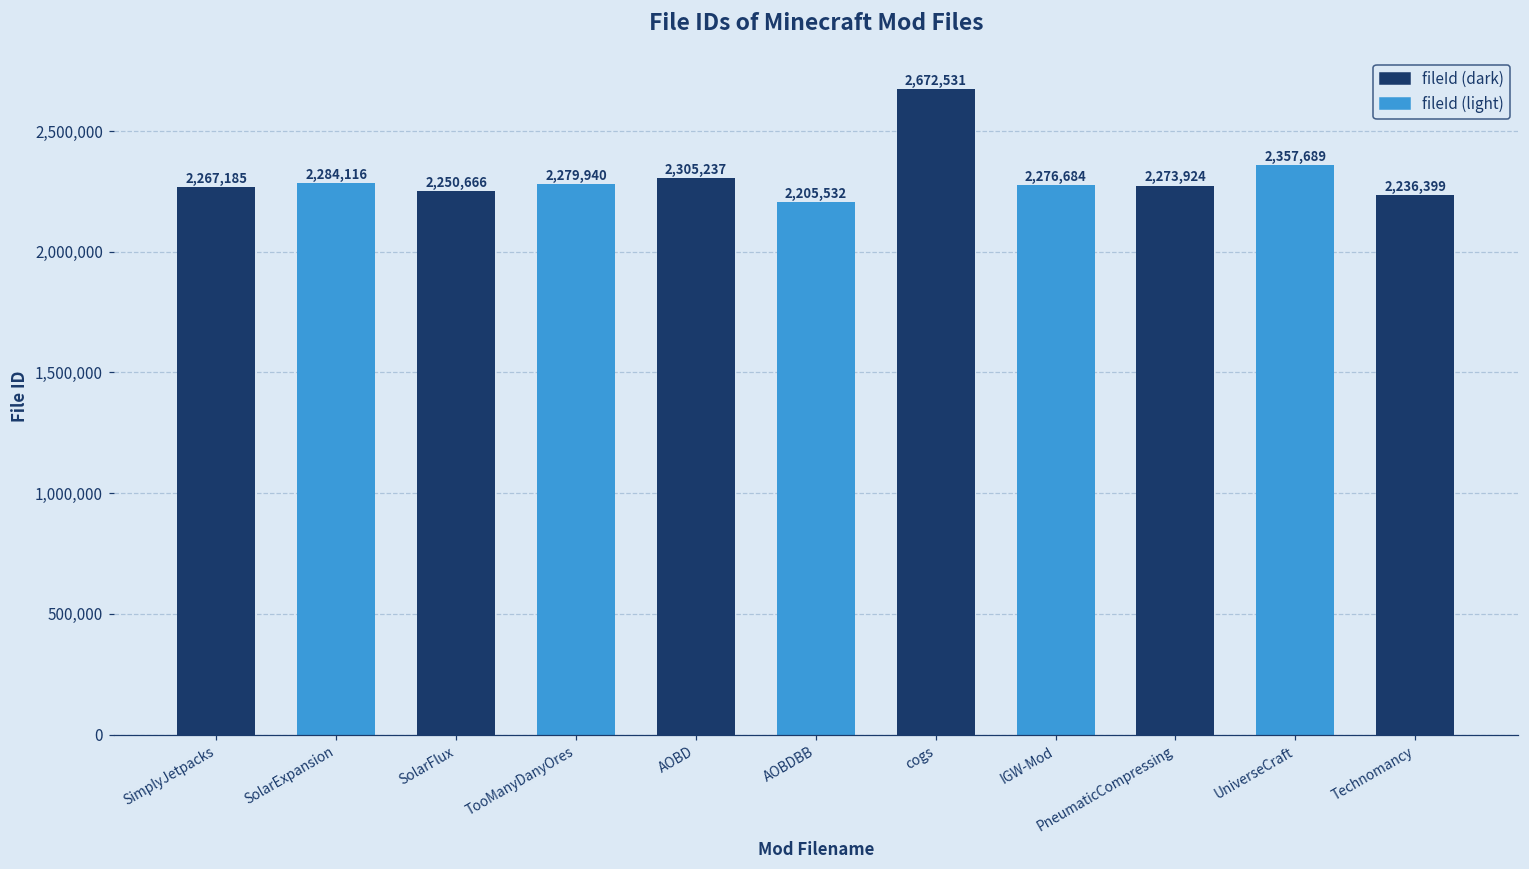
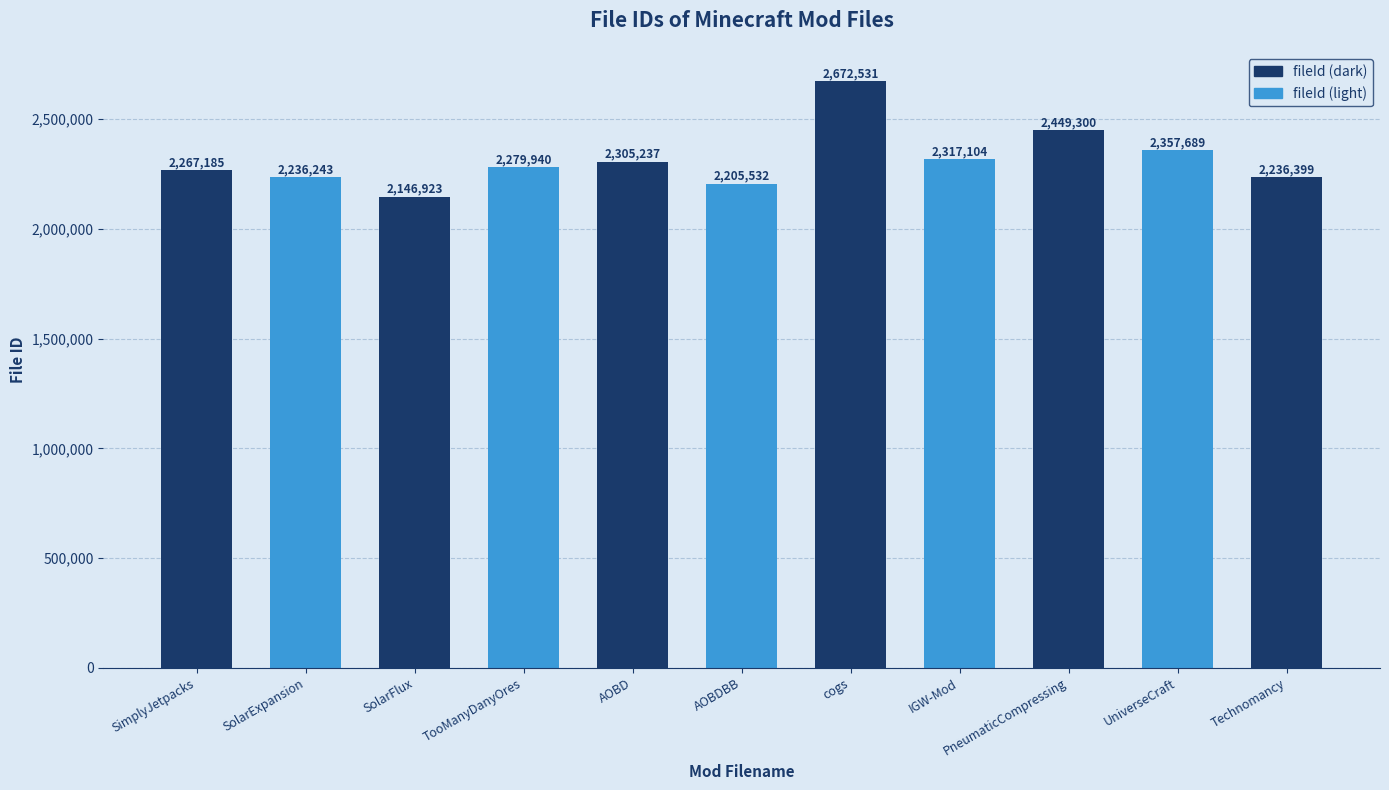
SolarExpansion: 2,284,116 -> 2,236,243
SolarFlux: 2,250,666 -> 2,146,923
IGW-Mod: 2,276,684 -> 2,317,104
PneumaticCompressing: 2,273,924 -> 2,449,300
